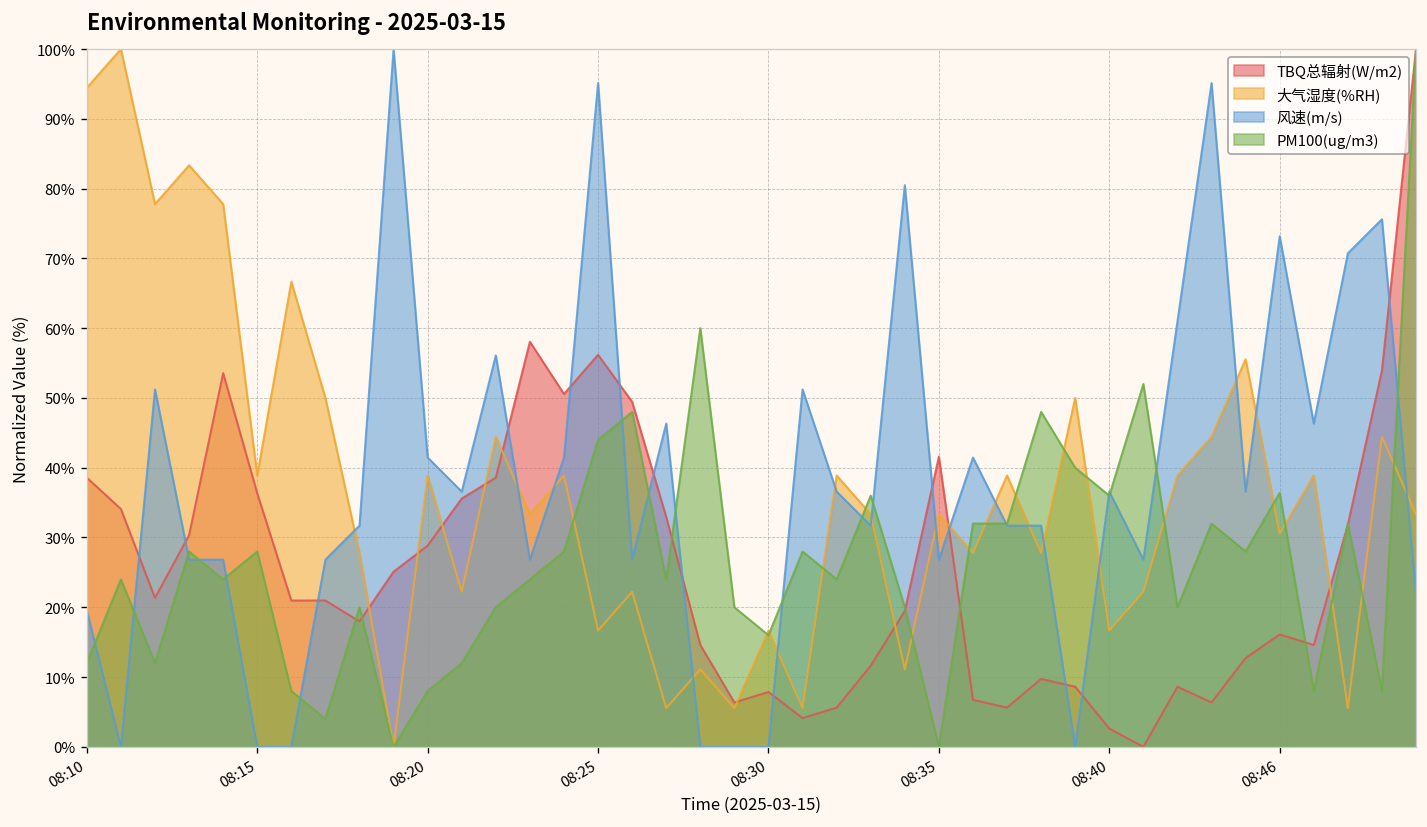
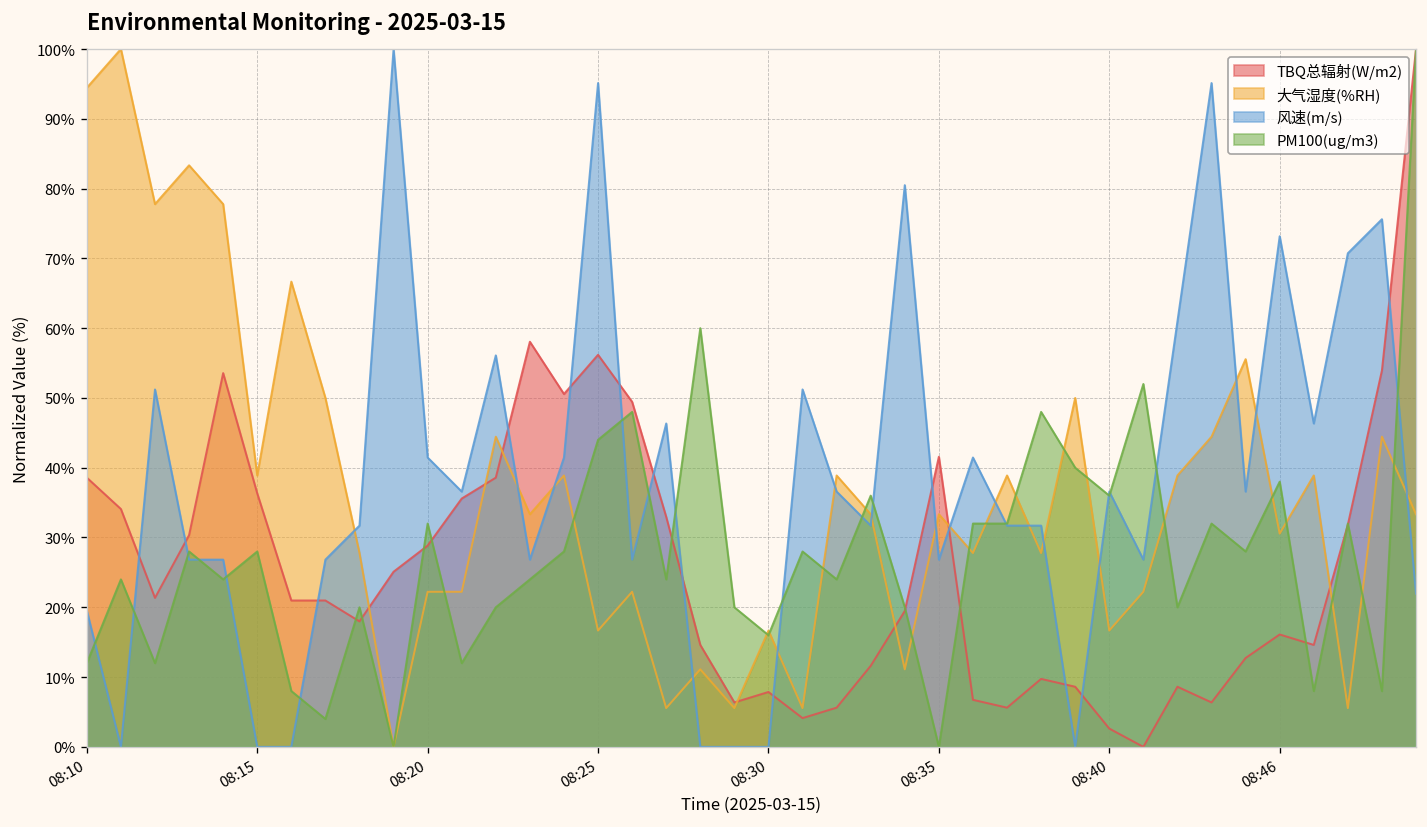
大气湿度(%RH), 08:20: 39% -> 22%
PM100(ug/m3), 08:20: 8% -> 32%
PM100(ug/m3), 08:46: 36% -> 38%
